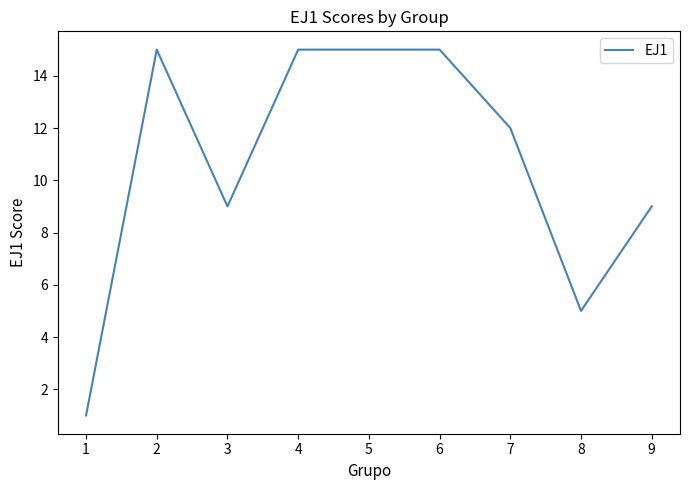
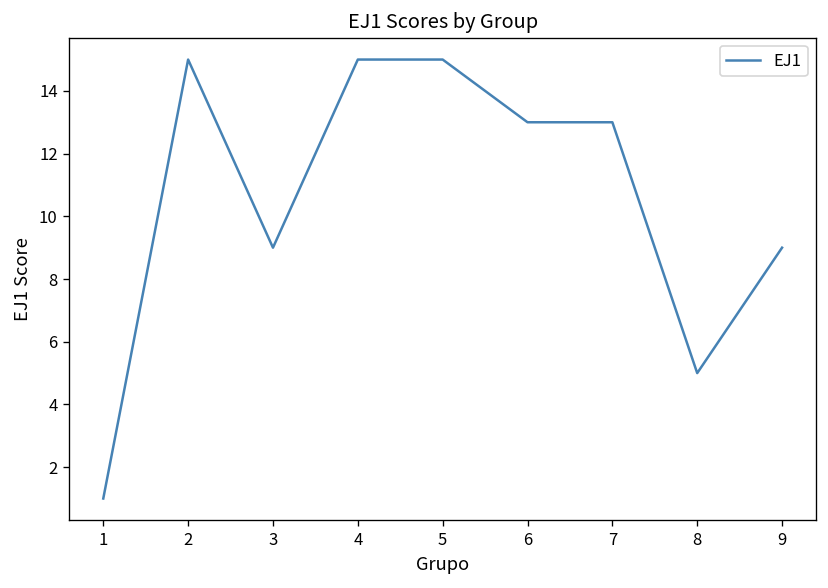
6: 15 -> 13
7: 12 -> 13
